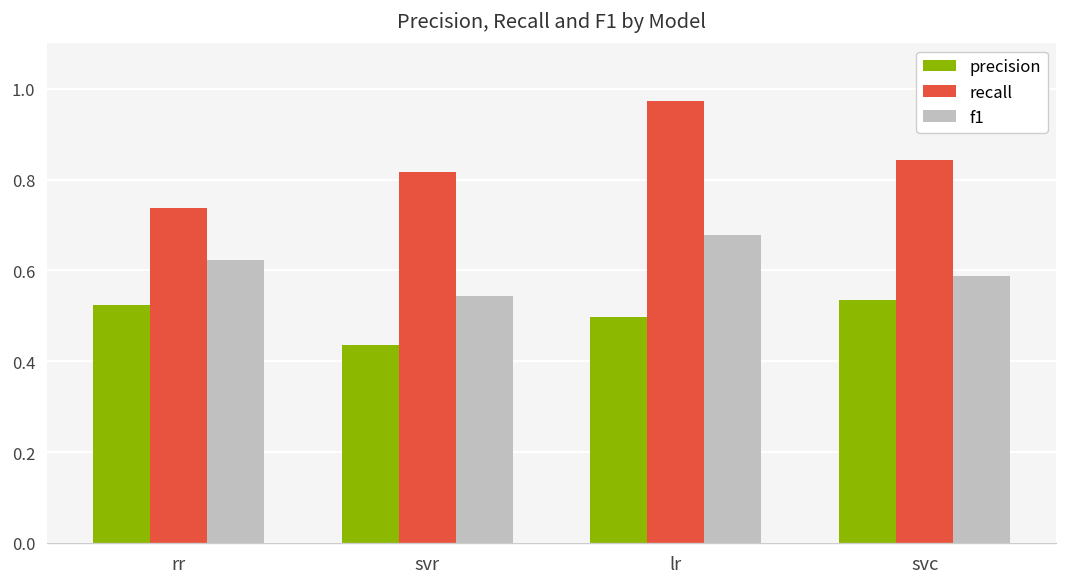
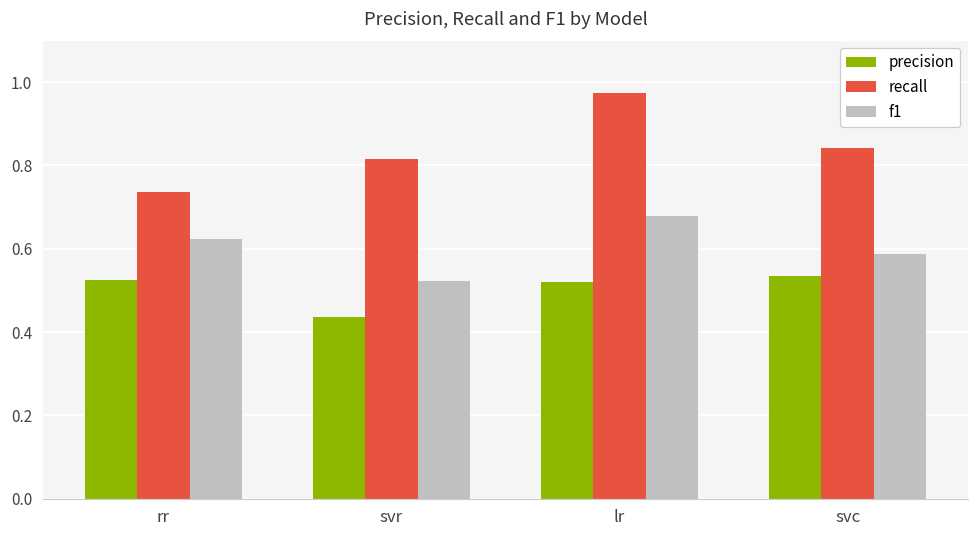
f1, svr: 0.54 -> 0.52
precision, lr: 0.50 -> 0.52
